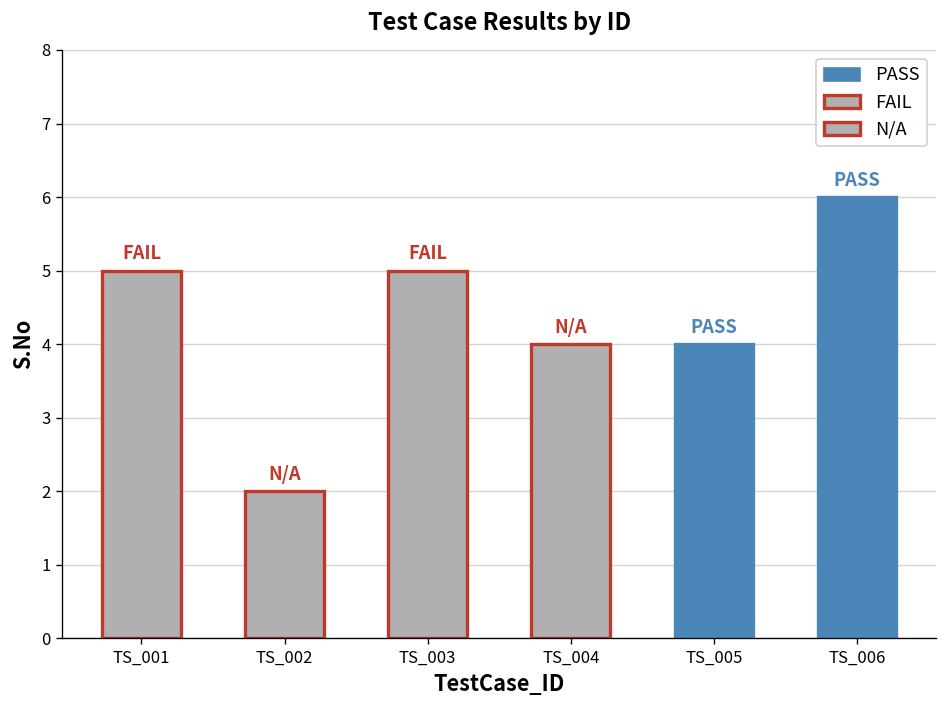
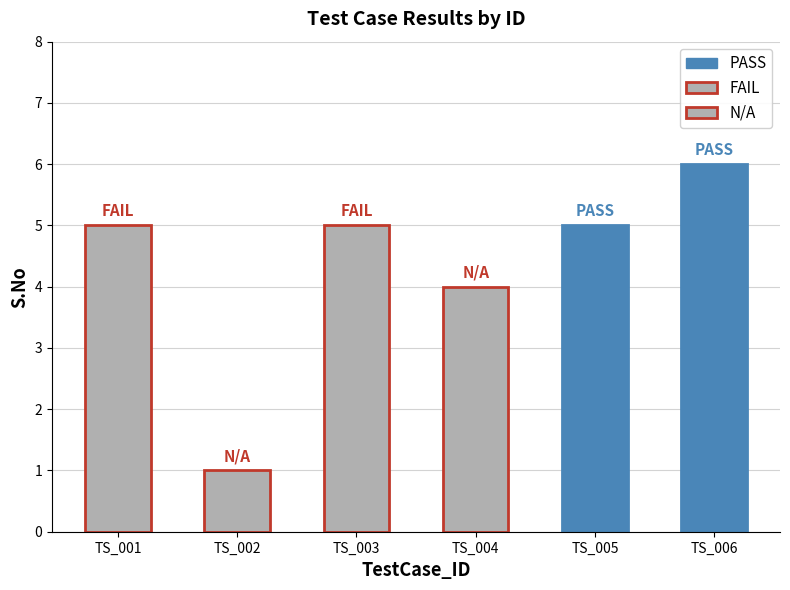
TS_002: 2 -> 1
TS_005: 4 -> 5
